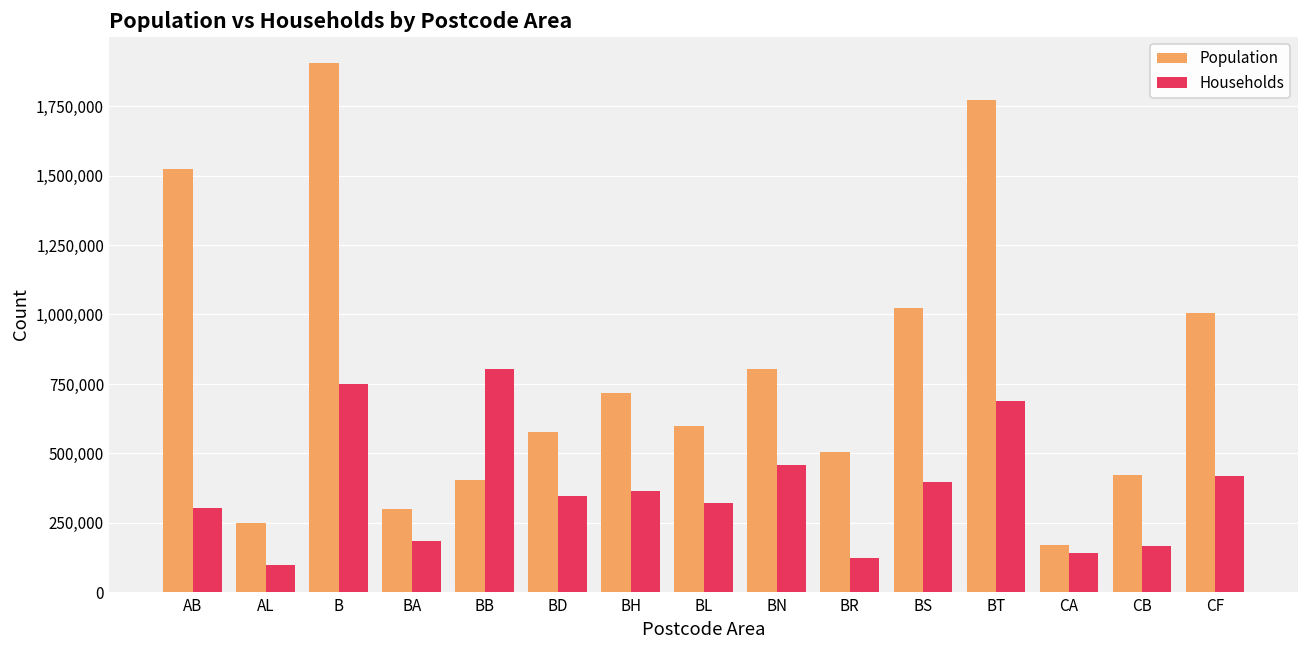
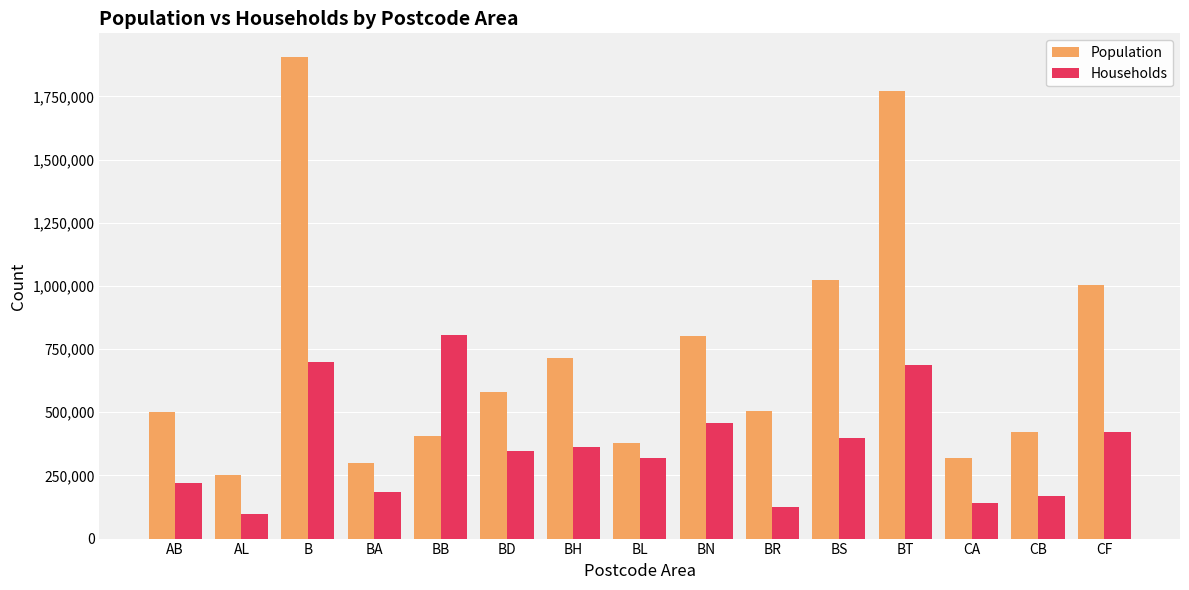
Population, AB: 1,530,000 -> 500,000
Households, AB: 300,000 -> 220,000
Households, B: 750,000 -> 700,000
Population, BL: 600,000 -> 380,000
Population, CA: 170,000 -> 320,000
